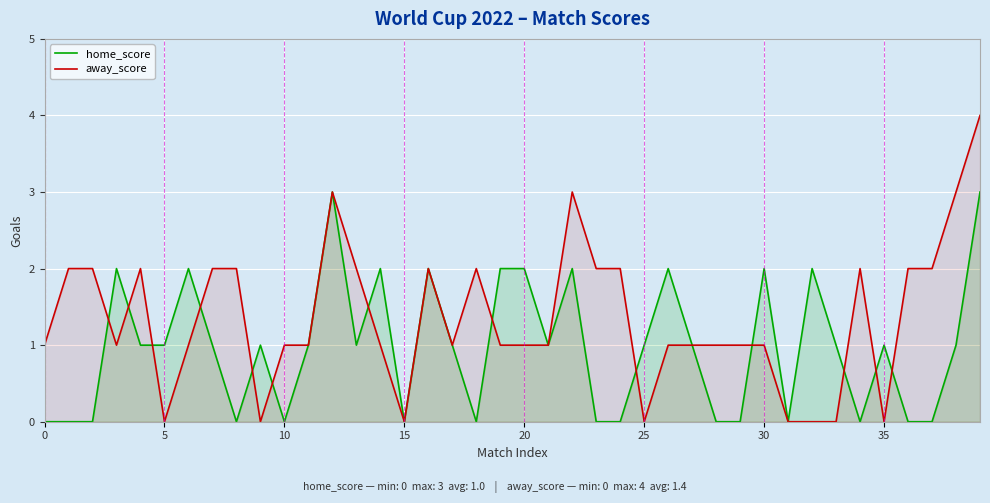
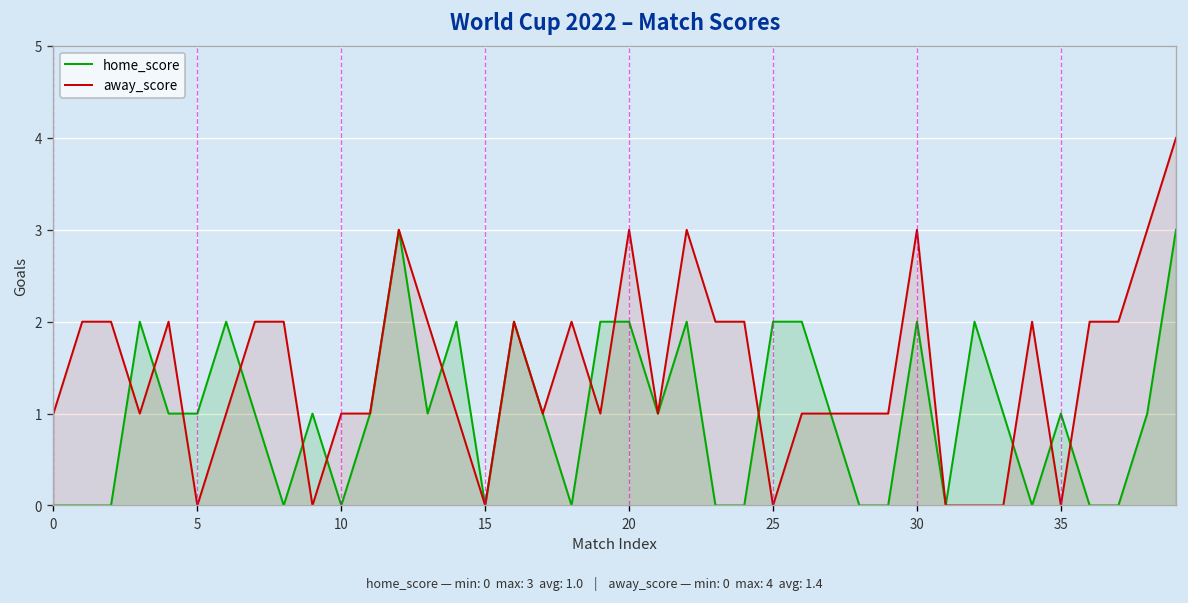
away_score, 20: 1 -> 3
home_score, 25: 1 -> 2
away_score, 30: 1 -> 3
